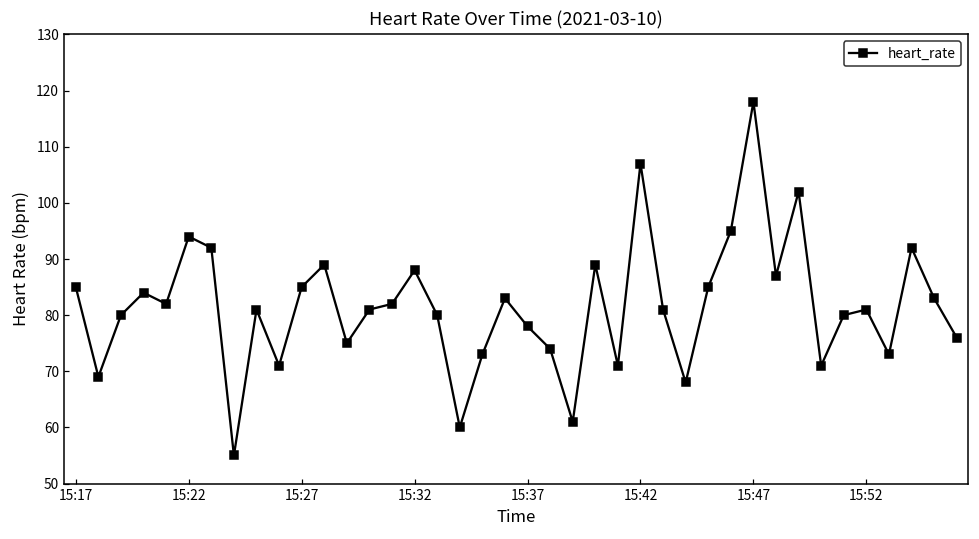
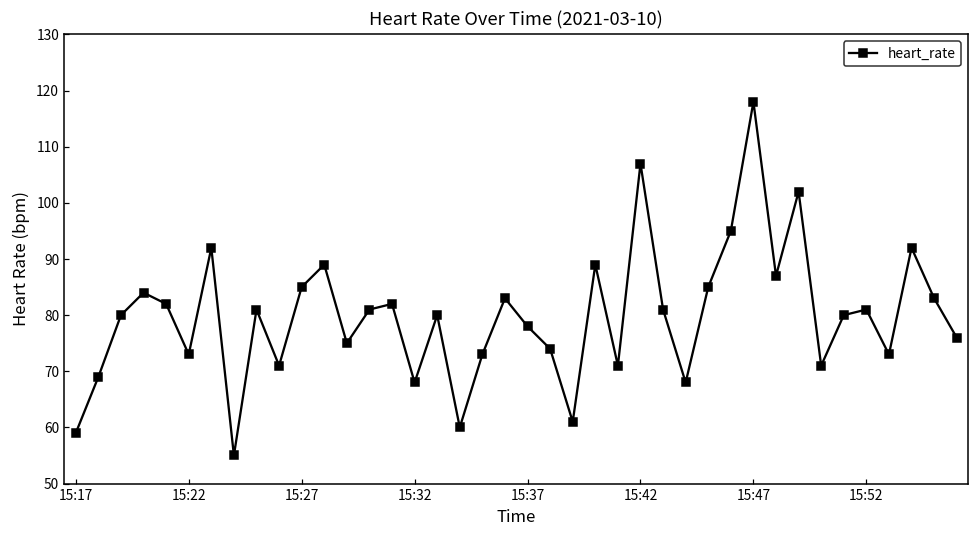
15:17: 85 -> 59
15:22: 94 -> 73
15:32: 88 -> 68
